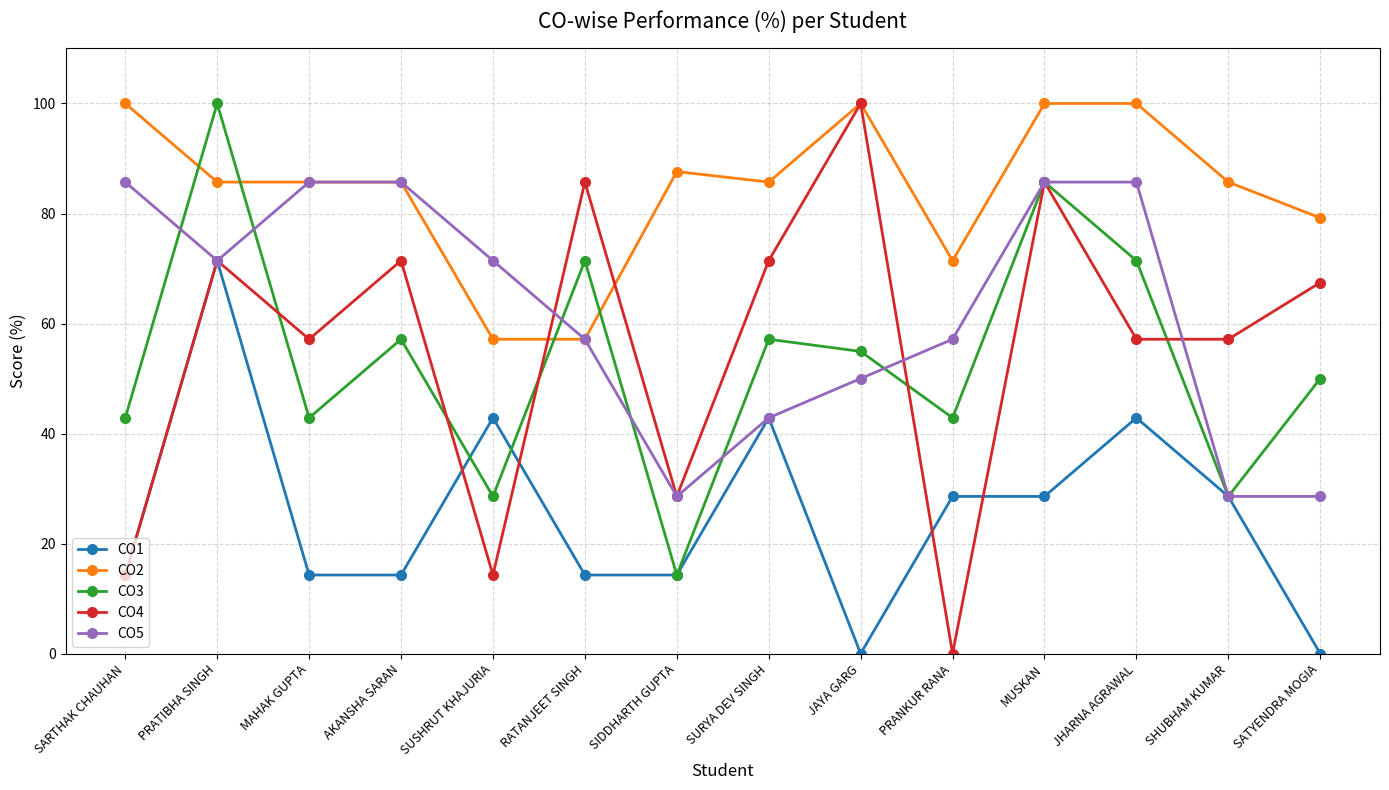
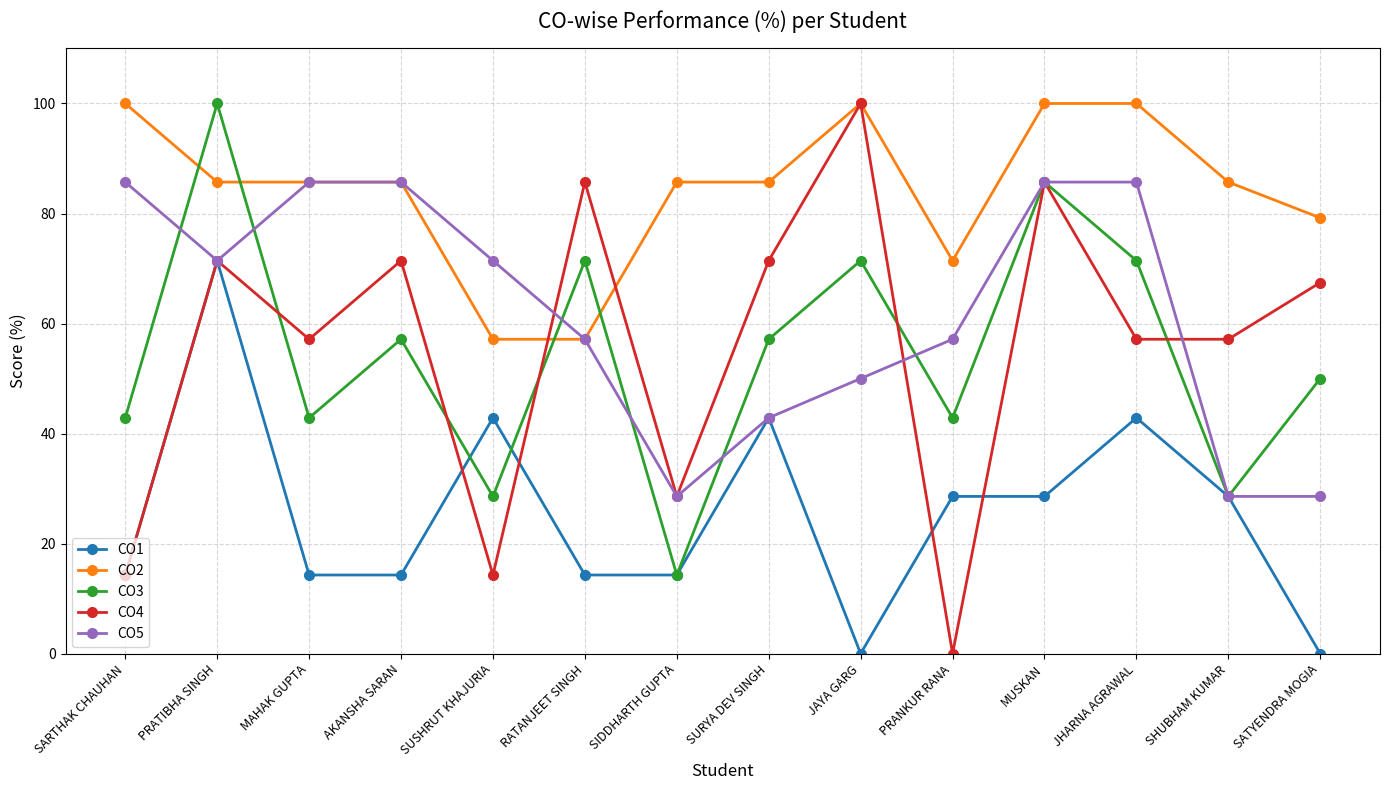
CO2, SIDDHARTH GUPTA: 88 -> 86
CO3, JAYA GARG: 55 -> 71
